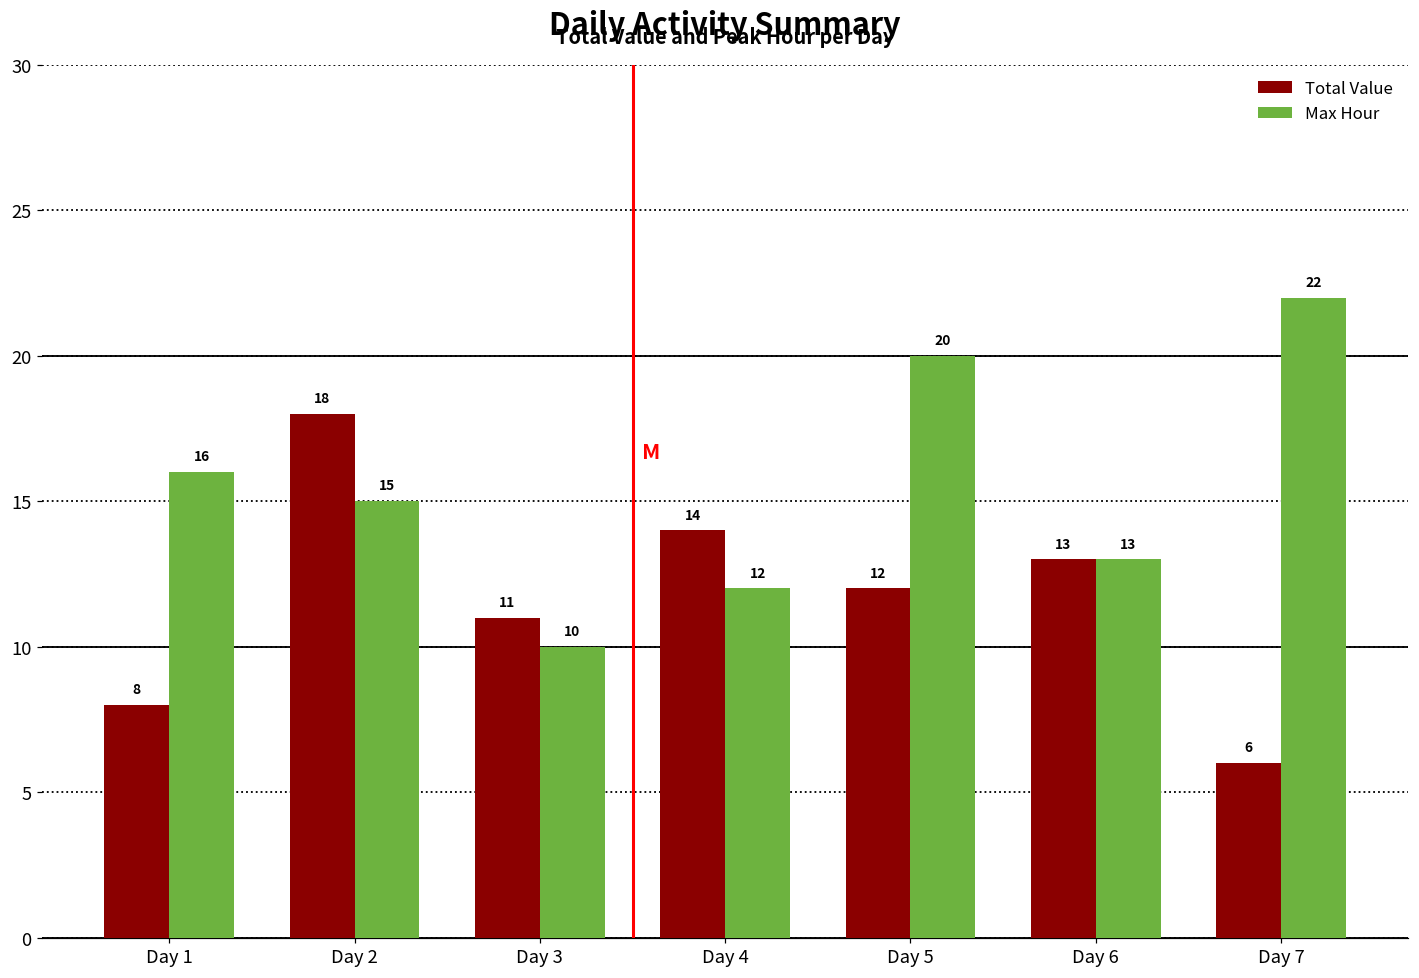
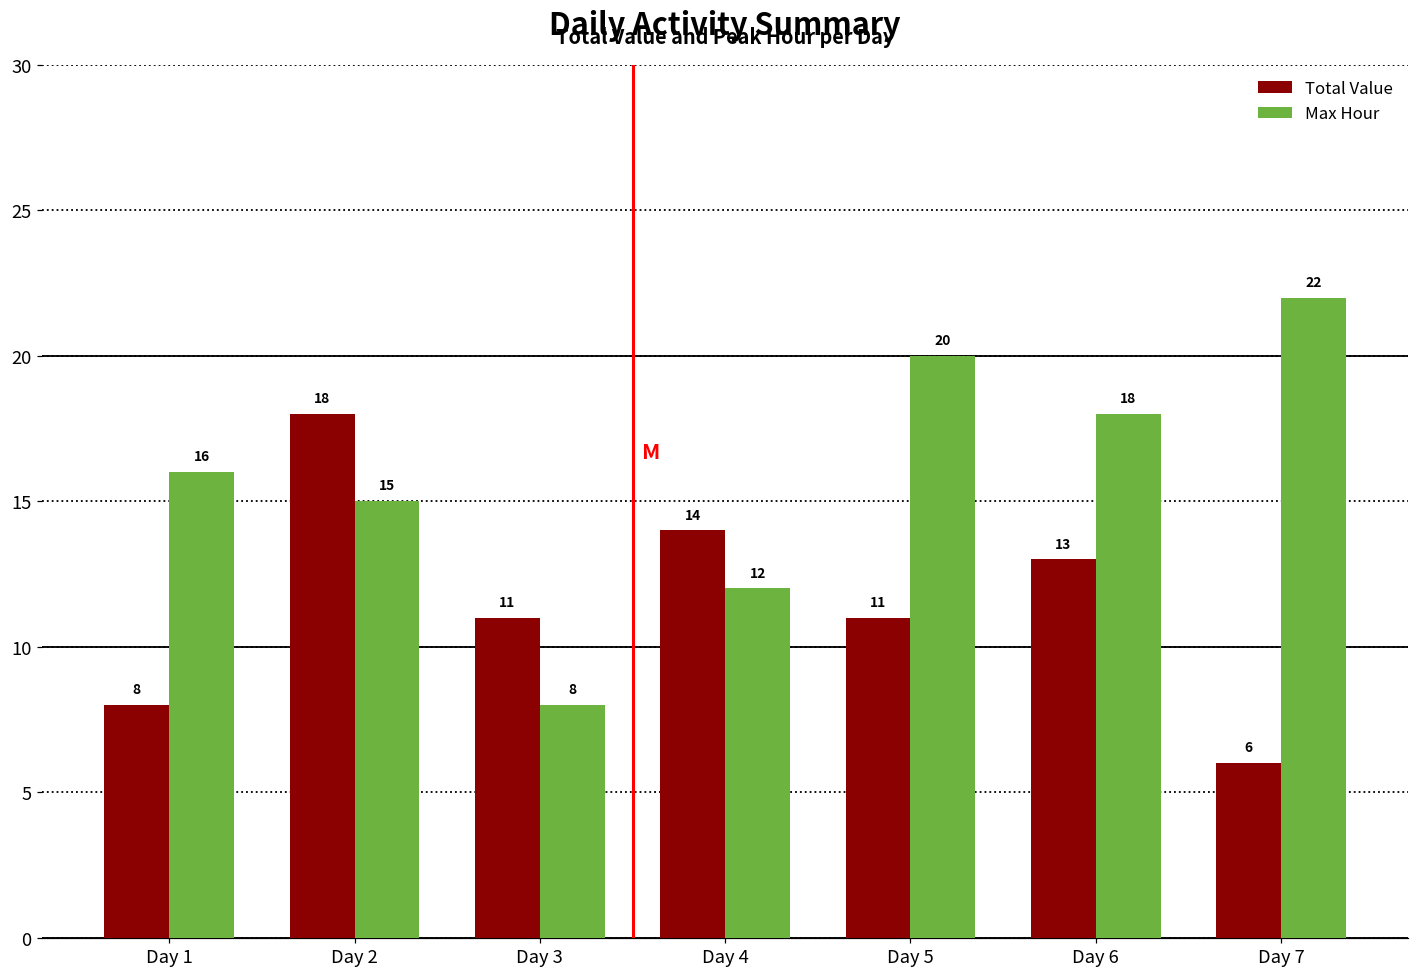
Max Hour, Day 3: 10 -> 8
Total Value, Day 5: 12 -> 11
Max Hour, Day 6: 13 -> 18
